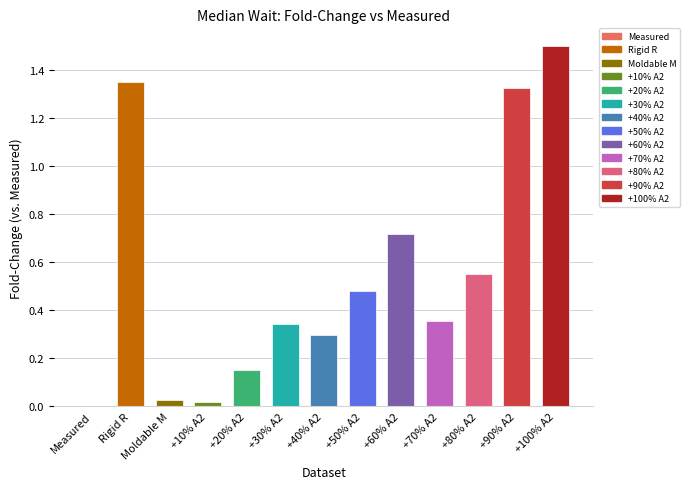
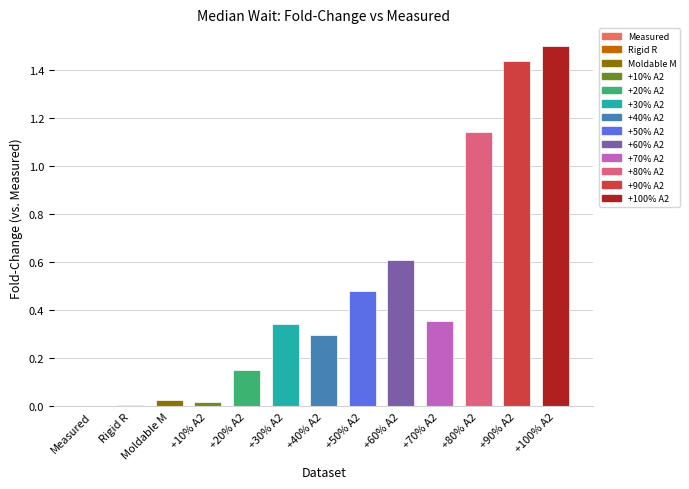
Rigid R: 1.35 -> 0.00
+60% A2: 0.72 -> 0.61
+80% A2: 0.55 -> 1.14
+90% A2: 1.33 -> 1.44
